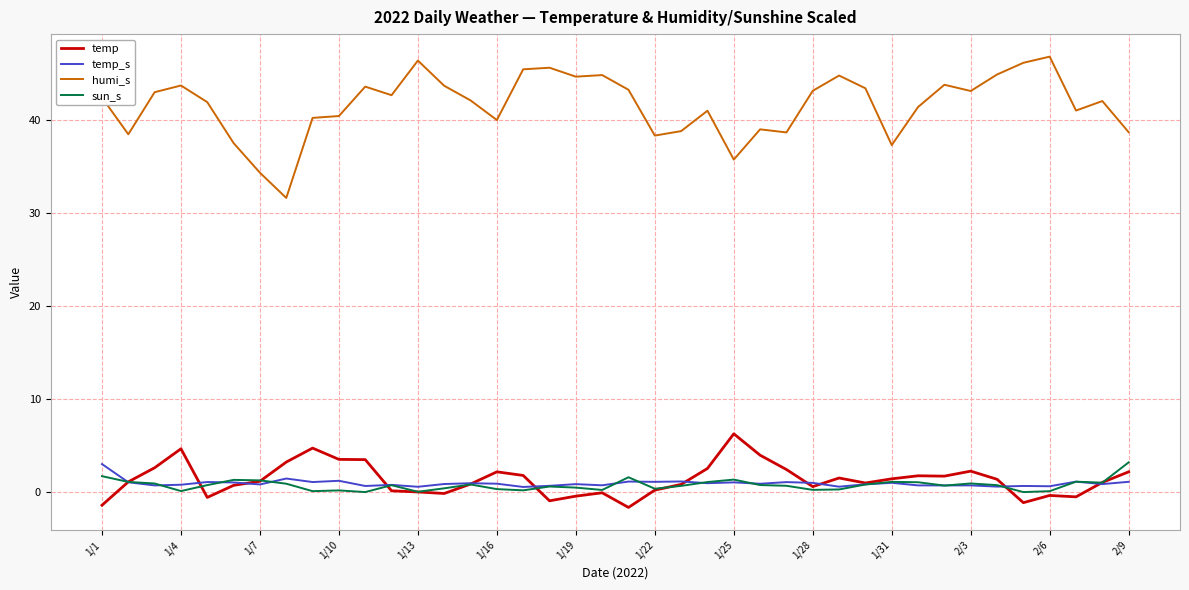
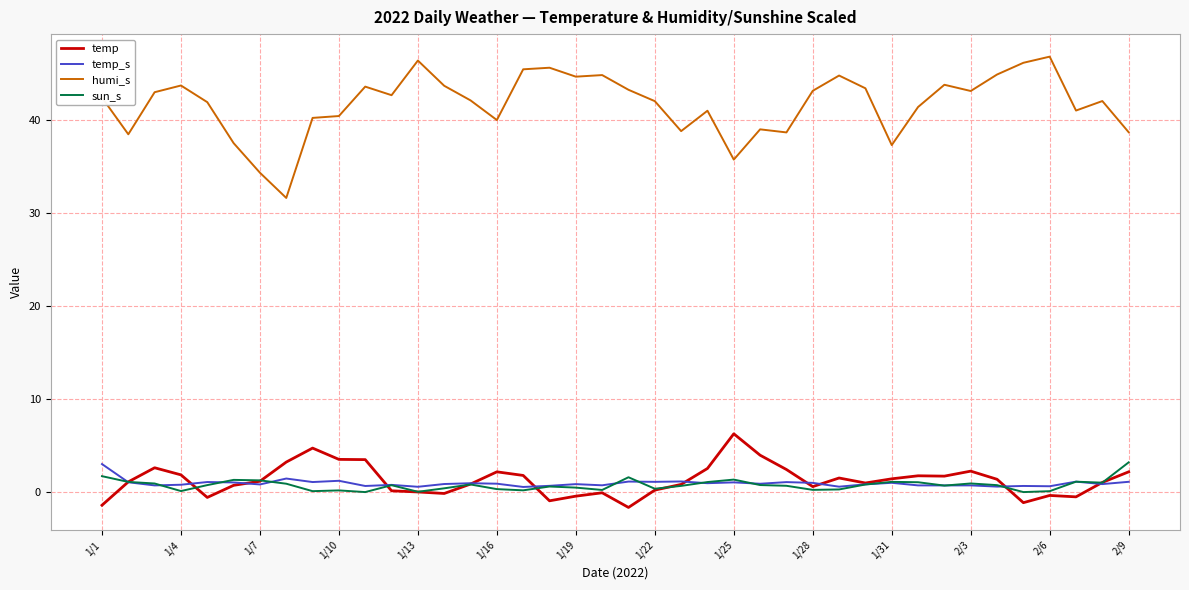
temp, 1/4: 5 -> 2
humi_s, 1/22: 38 -> 42
